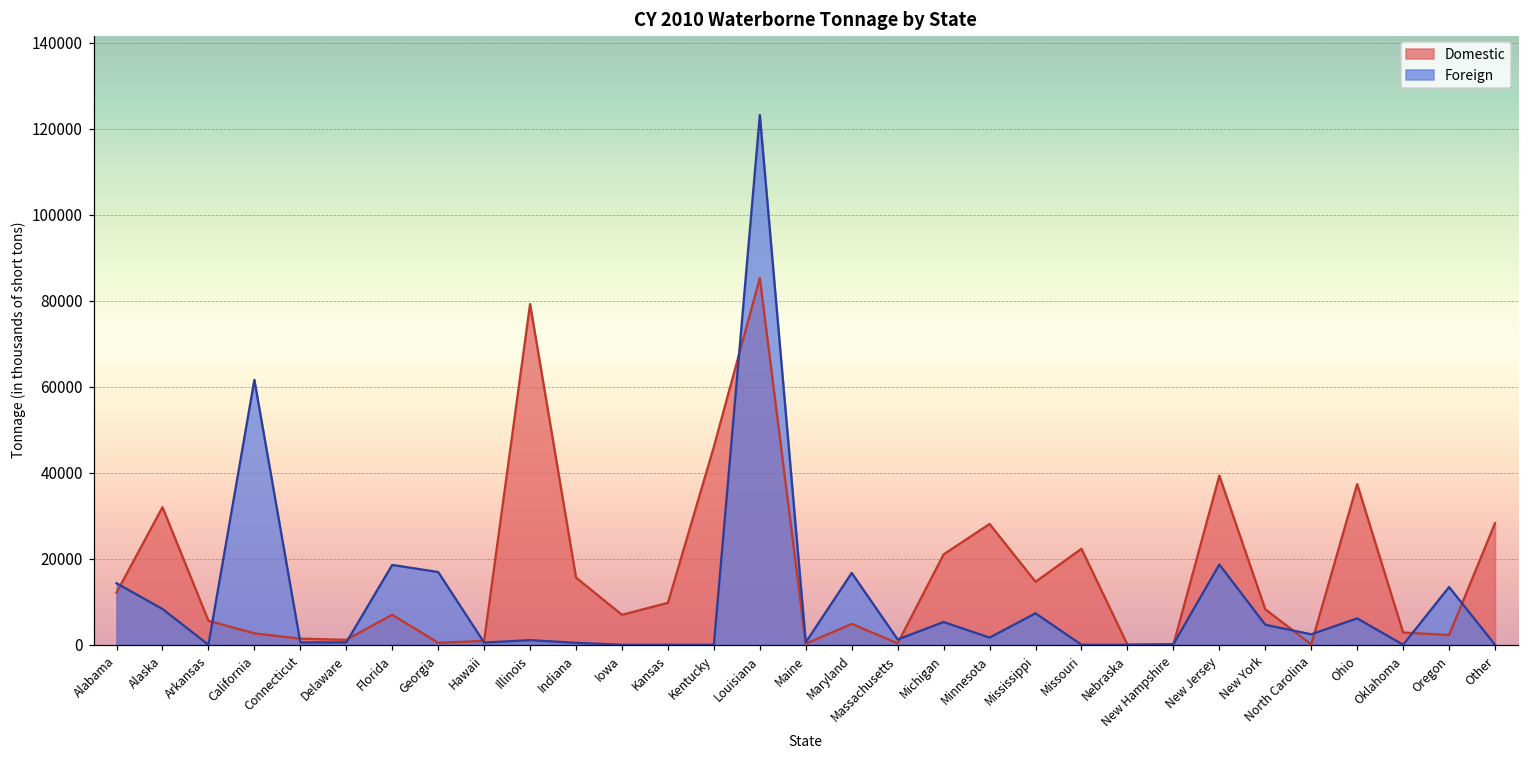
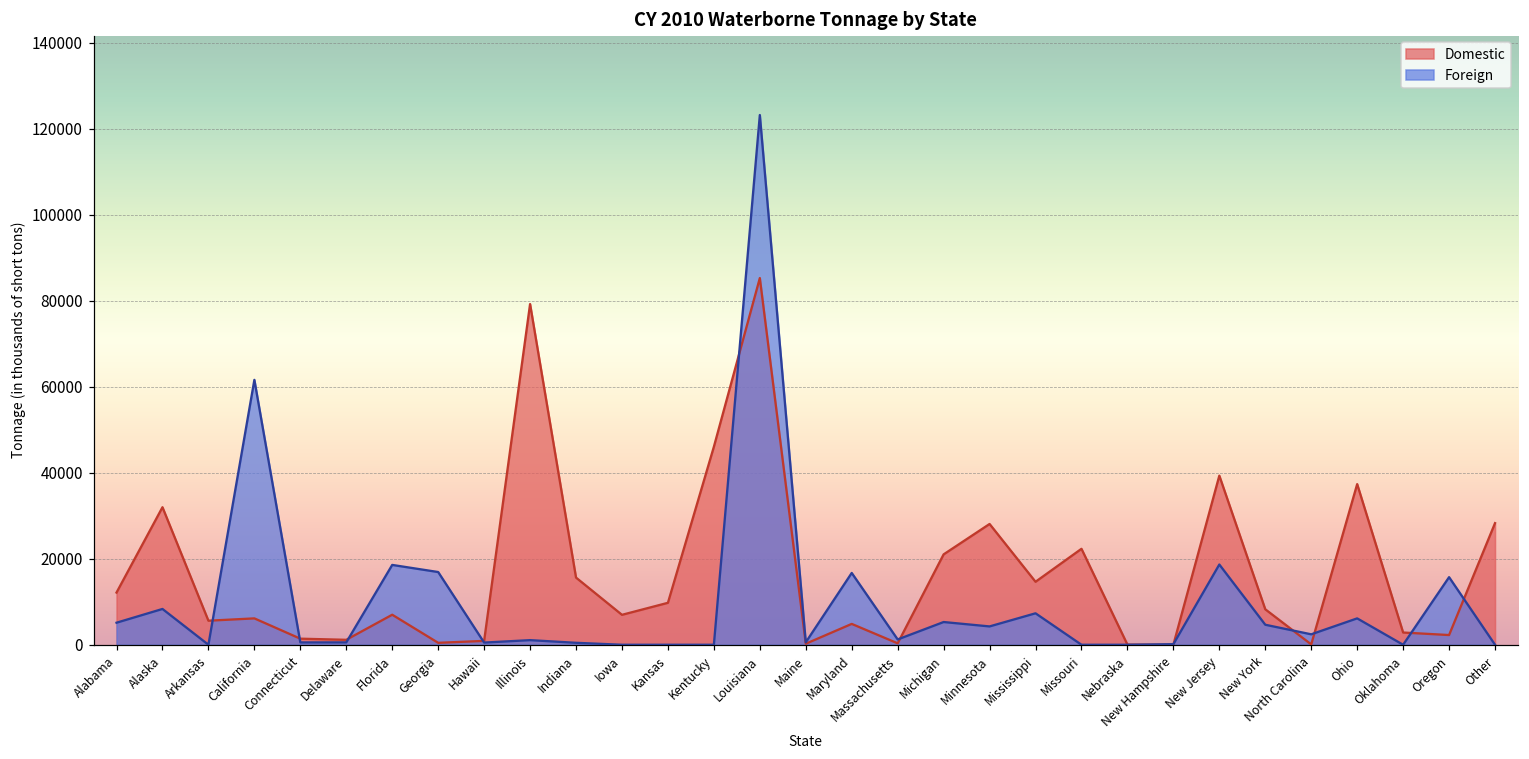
Foreign, Alabama: 14000 -> 5000
Domestic, California: 3000 -> 6000
Foreign, Minnesota: 2000 -> 4000
Foreign, Oregon: 13000 -> 16000
